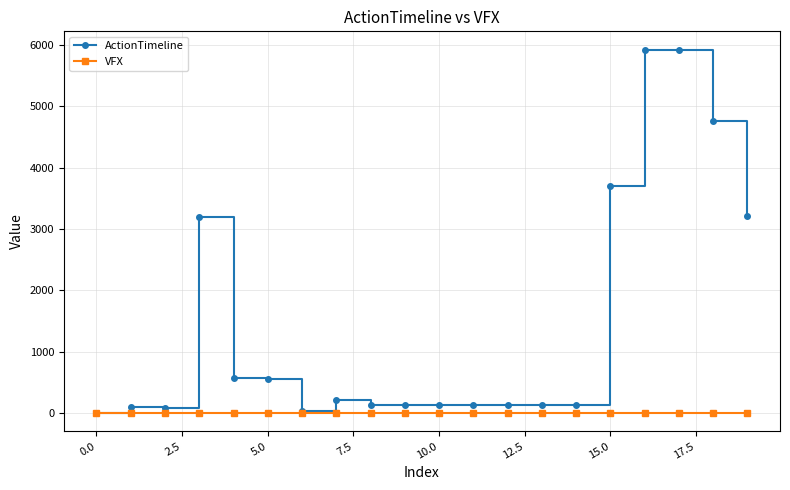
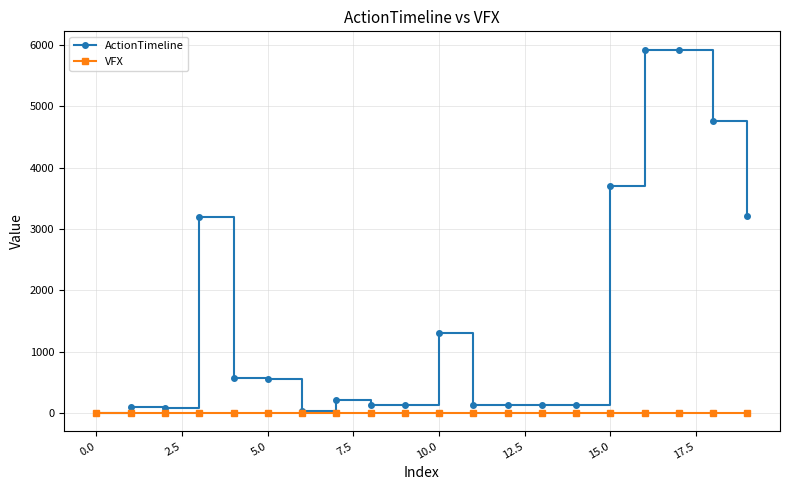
ActionTimeline, 10.0: 100 -> 1300
